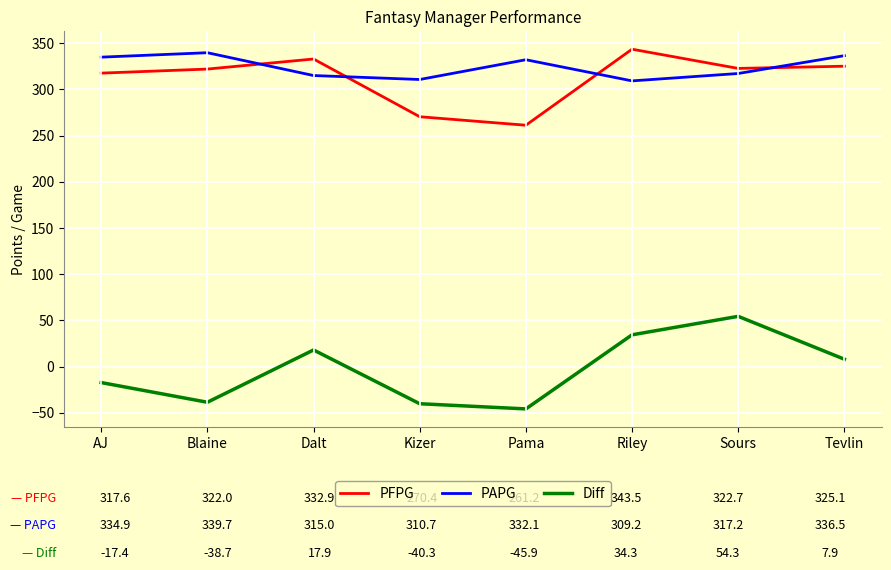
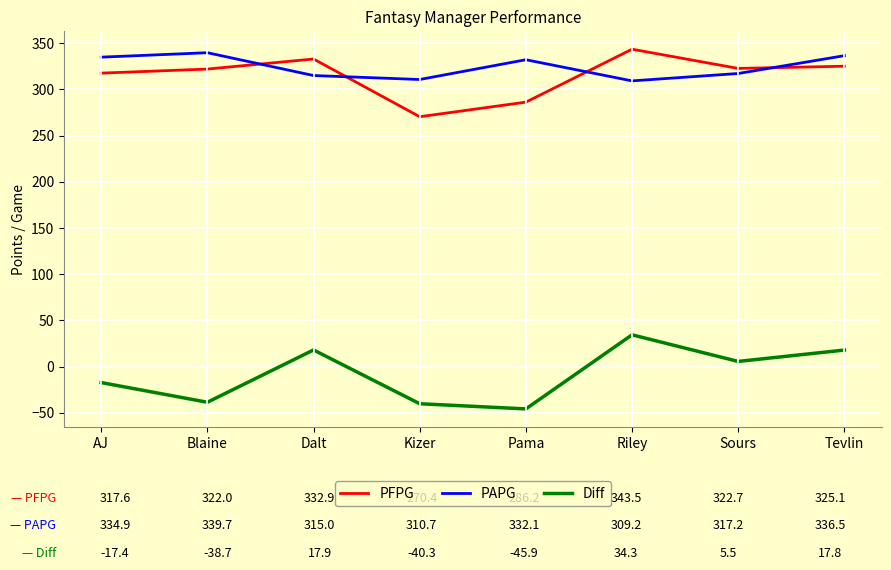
PFPG, Pama: 260 -> 290
Diff, Sours: 54.3 -> 5.5
Diff, Tevlin: 7.9 -> 17.8
